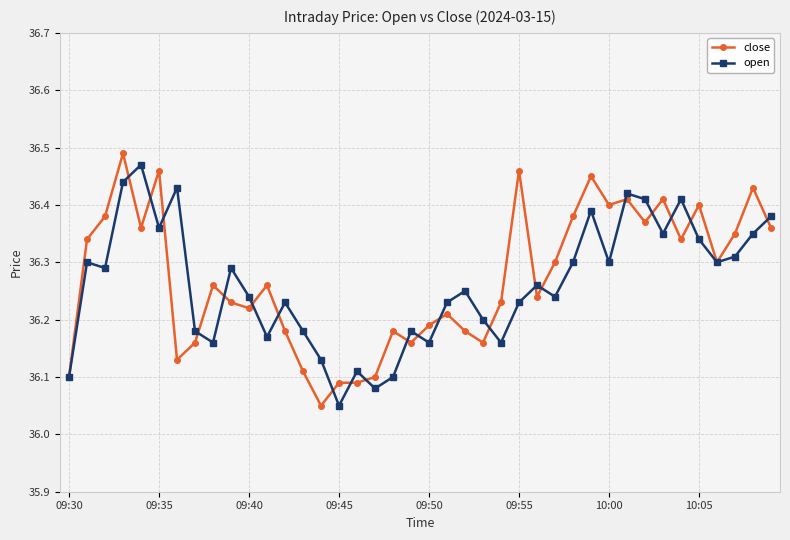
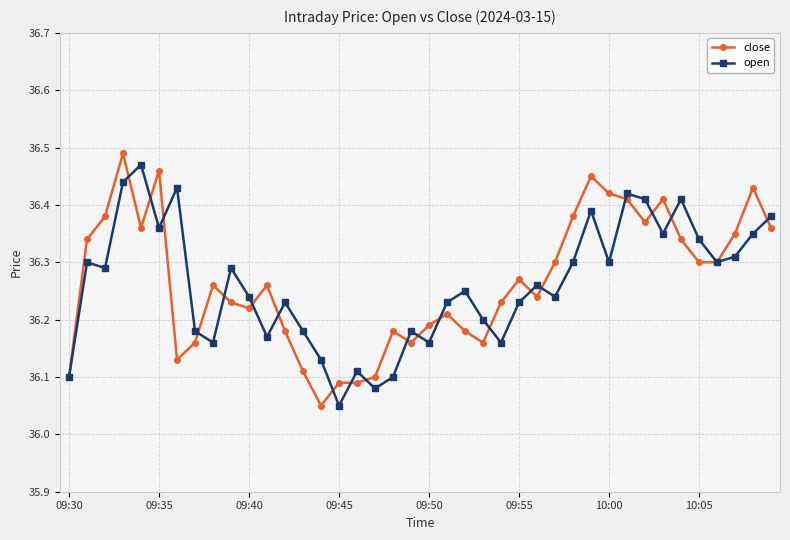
close, 09:55: 36.46 -> 36.27
close, 10:00: 36.40 -> 36.42
close, 10:05: 36.4 -> 36.3
